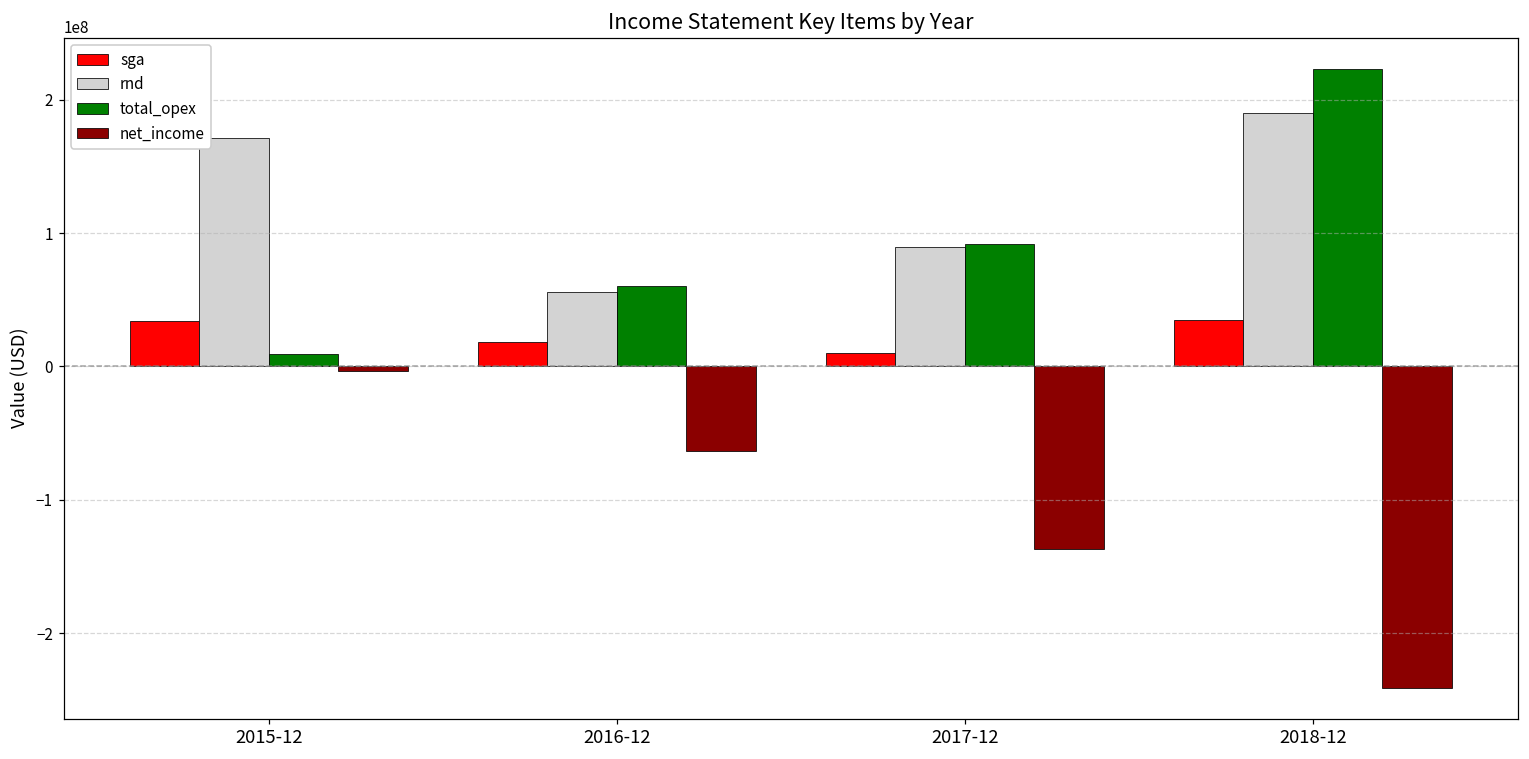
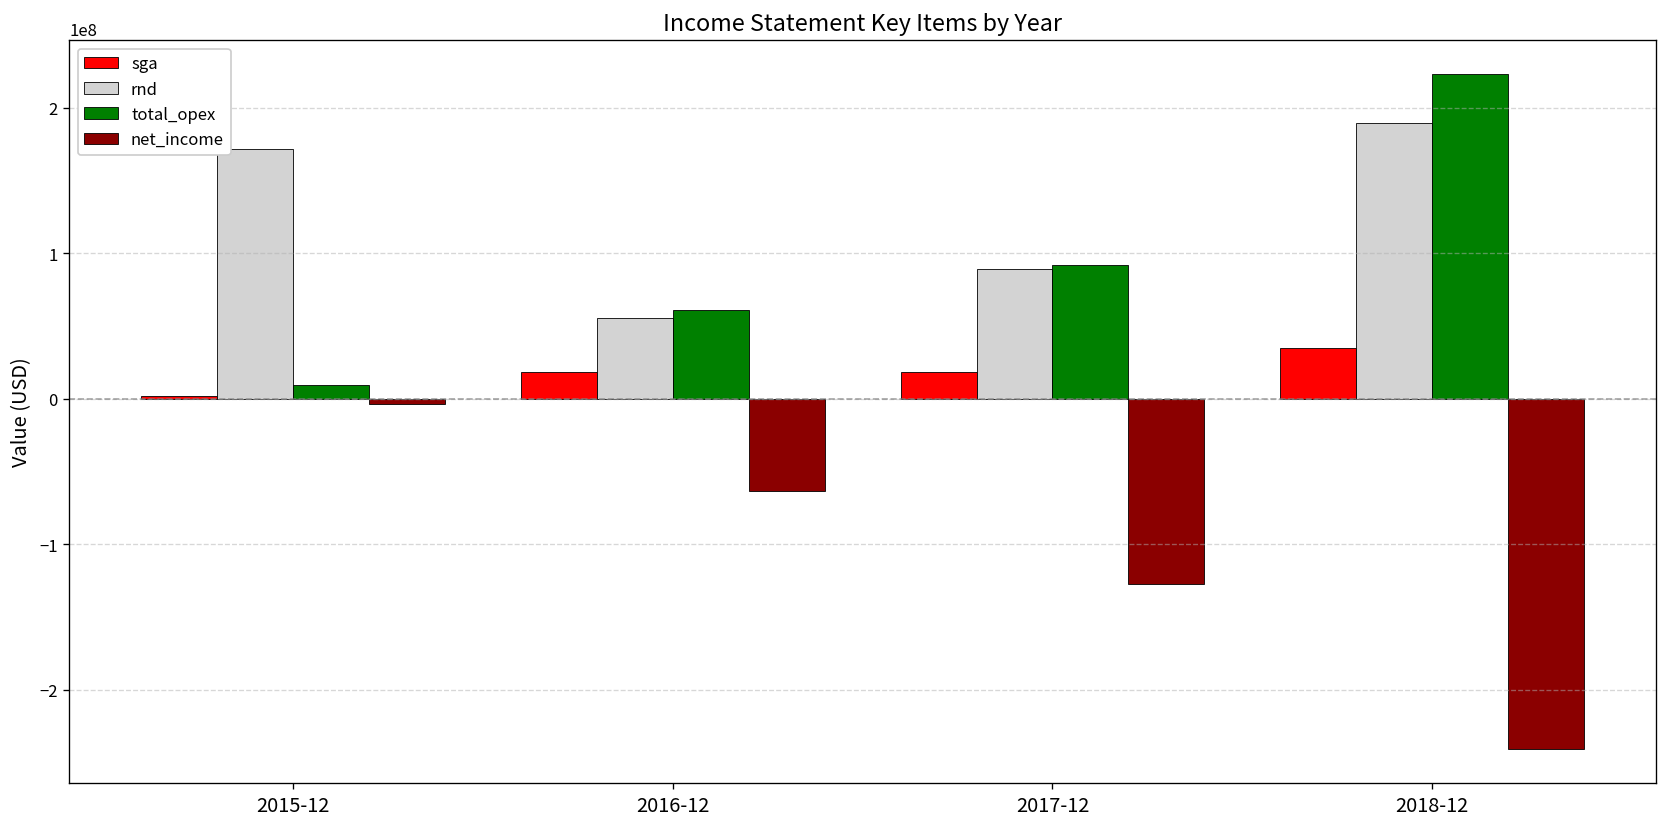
sga, 2015-12: 34000000 -> 2000000
sga, 2017-12: 10000000 -> 18000000
net_income, 2017-12: -137000000 -> -127000000
